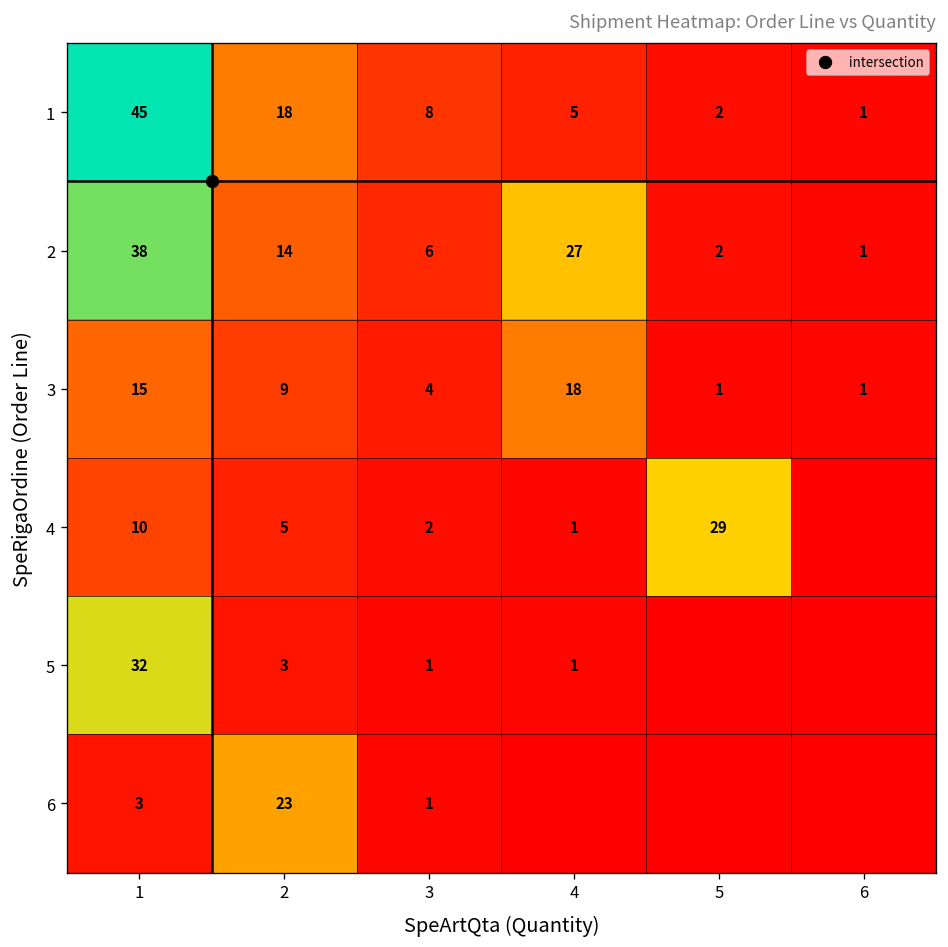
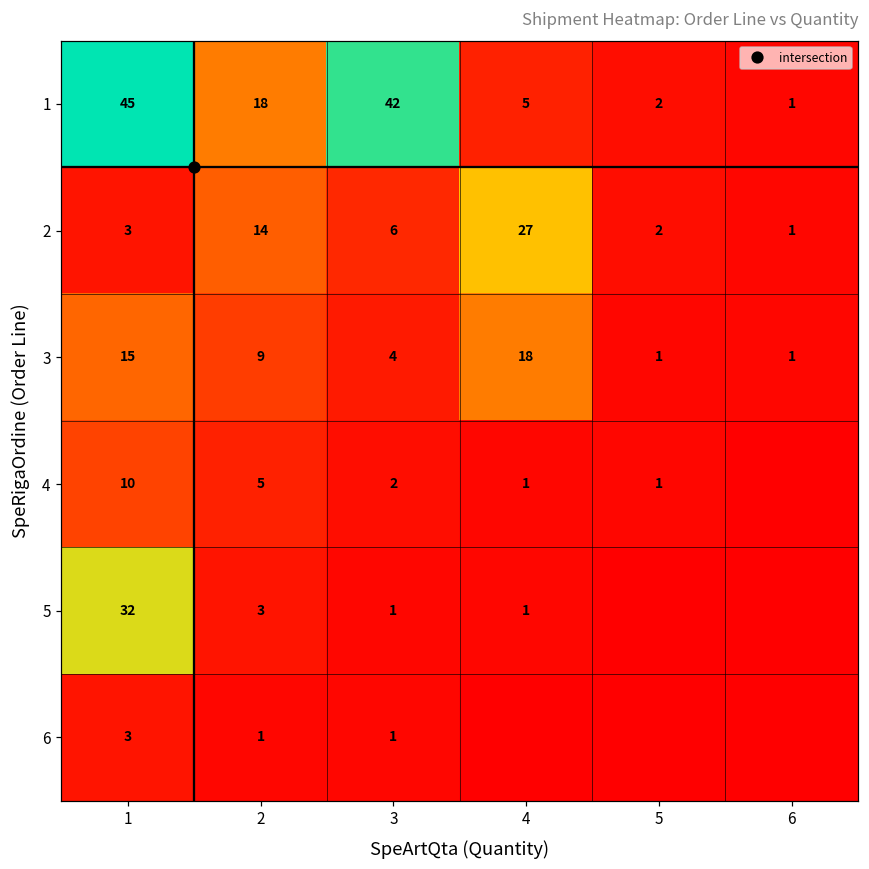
1, 3: 8 -> 42
2, 1: 38 -> 3
4, 5: 29 -> 1
6, 2: 23 -> 1
